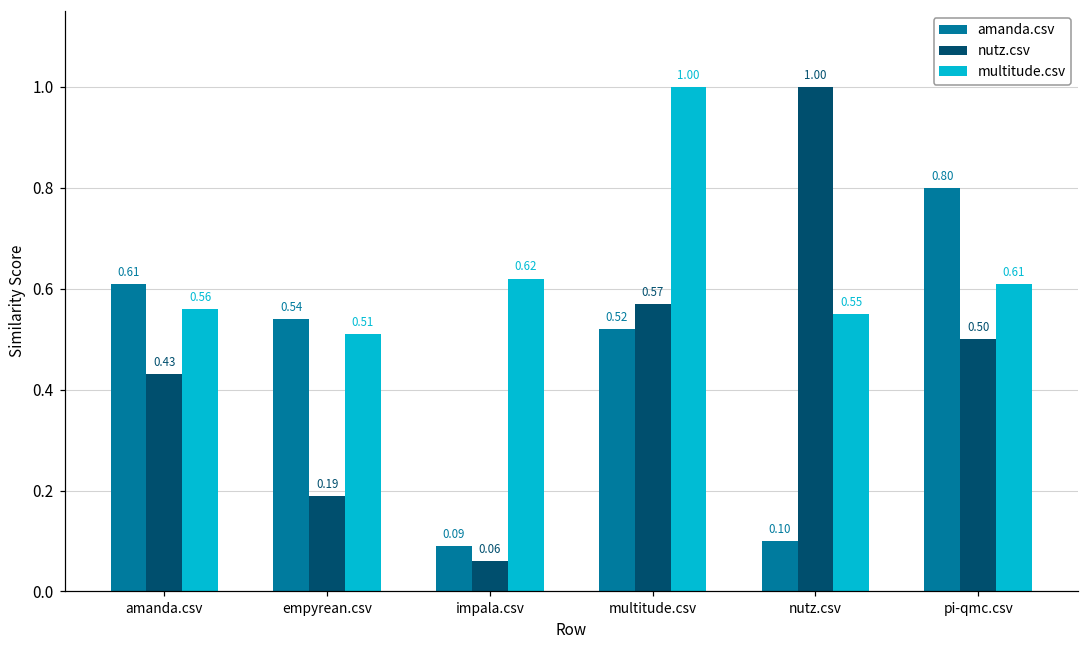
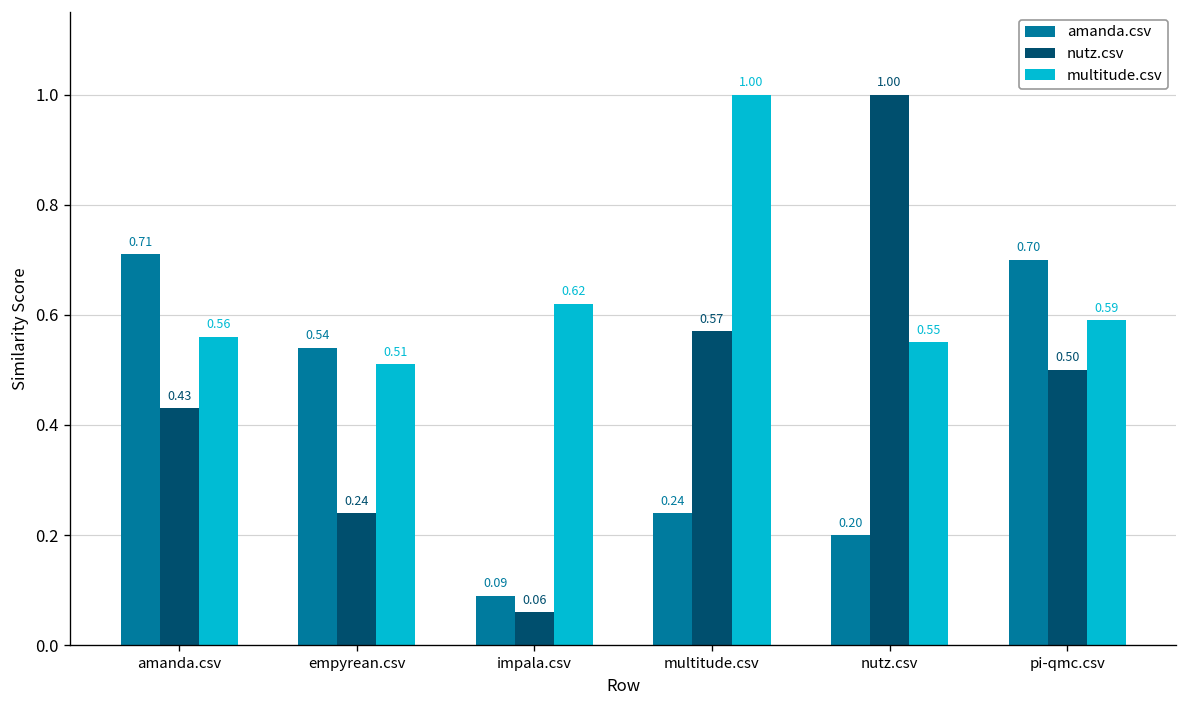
amanda.csv, amanda.csv: 0.61 -> 0.71
nutz.csv, empyrean.csv: 0.19 -> 0.24
amanda.csv, multitude.csv: 0.52 -> 0.24
amanda.csv, nutz.csv: 0.10 -> 0.20
amanda.csv, pi-qmc.csv: 0.80 -> 0.70
multitude.csv, pi-qmc.csv: 0.61 -> 0.59
